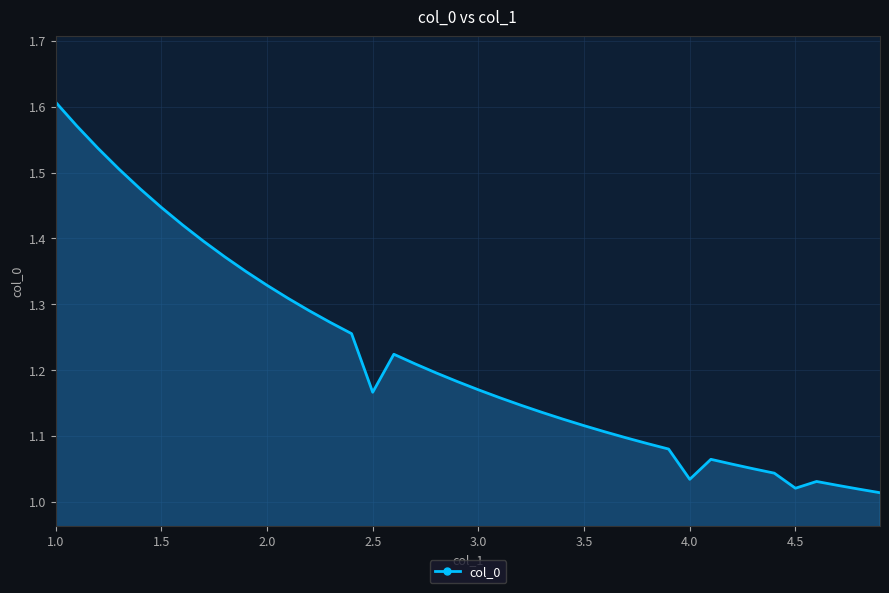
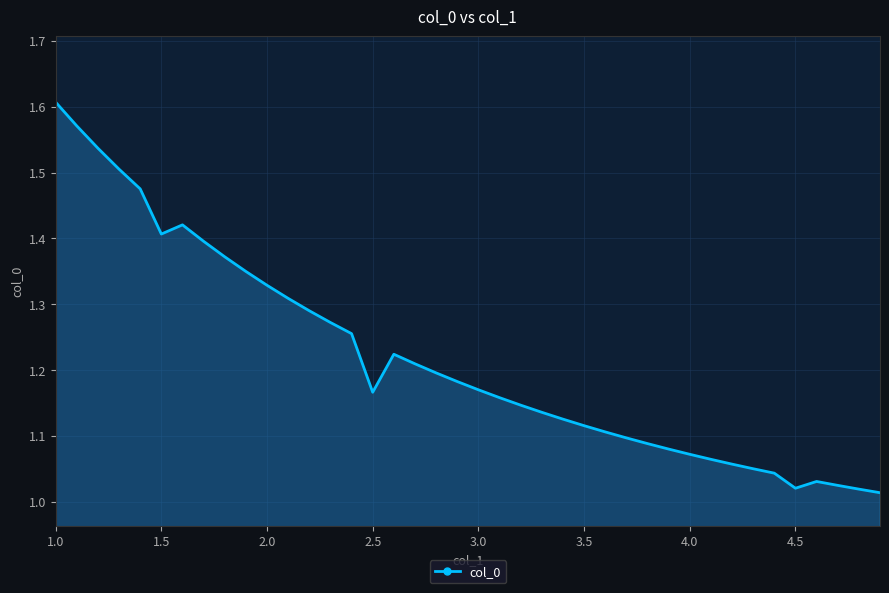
1.5: 1.45 -> 1.41
4.0: 1.03 -> 1.07
